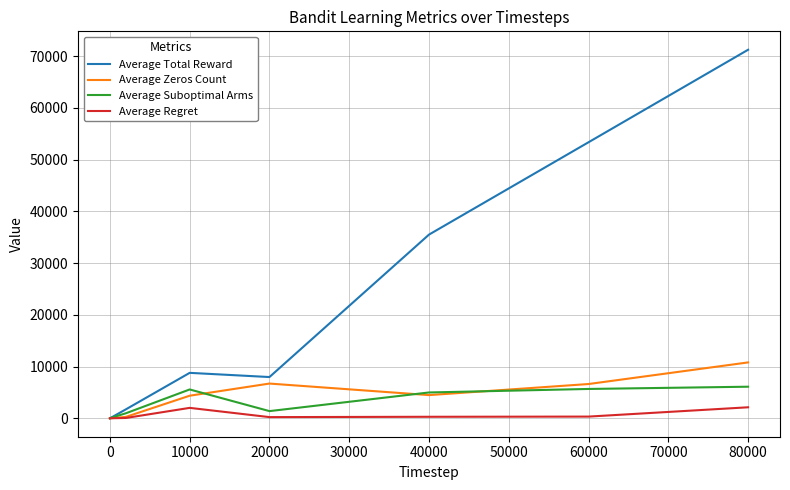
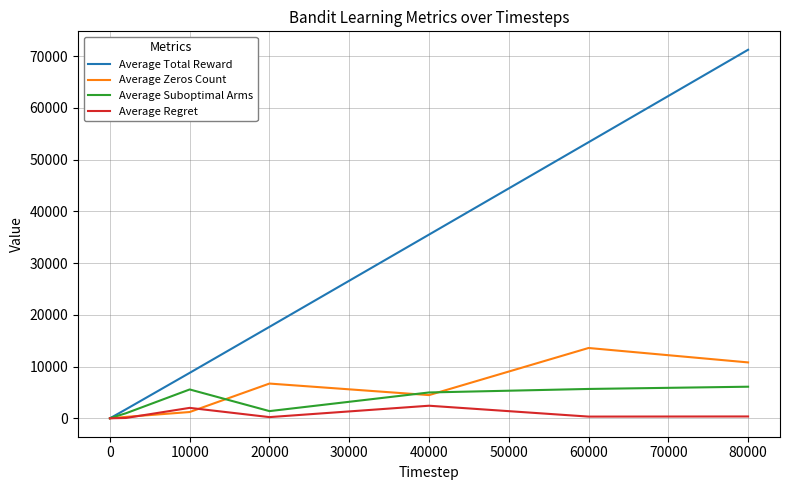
Average Zeros Count, 10000: 4000 -> 1000
Average Total Reward, 20000: 8000 -> 18000
Average Regret, 40000: 0 -> 2000
Average Zeros Count, 60000: 7000 -> 14000
Average Regret, 80000: 2000 -> 0
